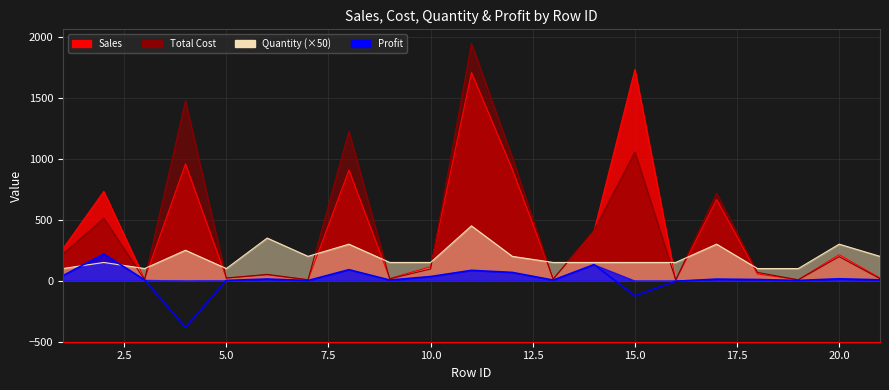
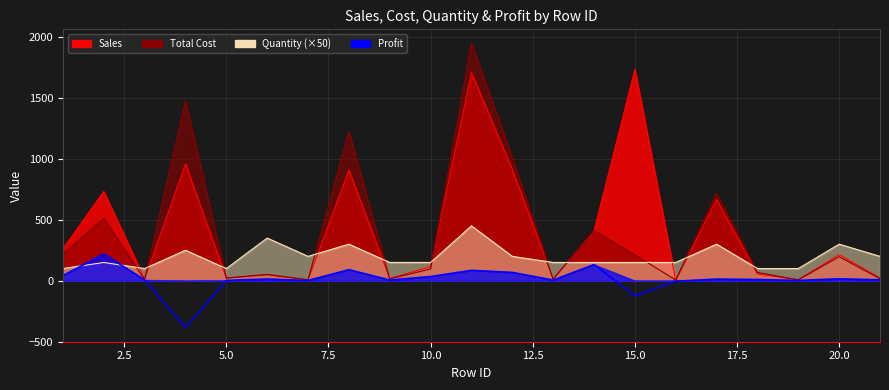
Total Cost, 15.0: 1060 -> 210
